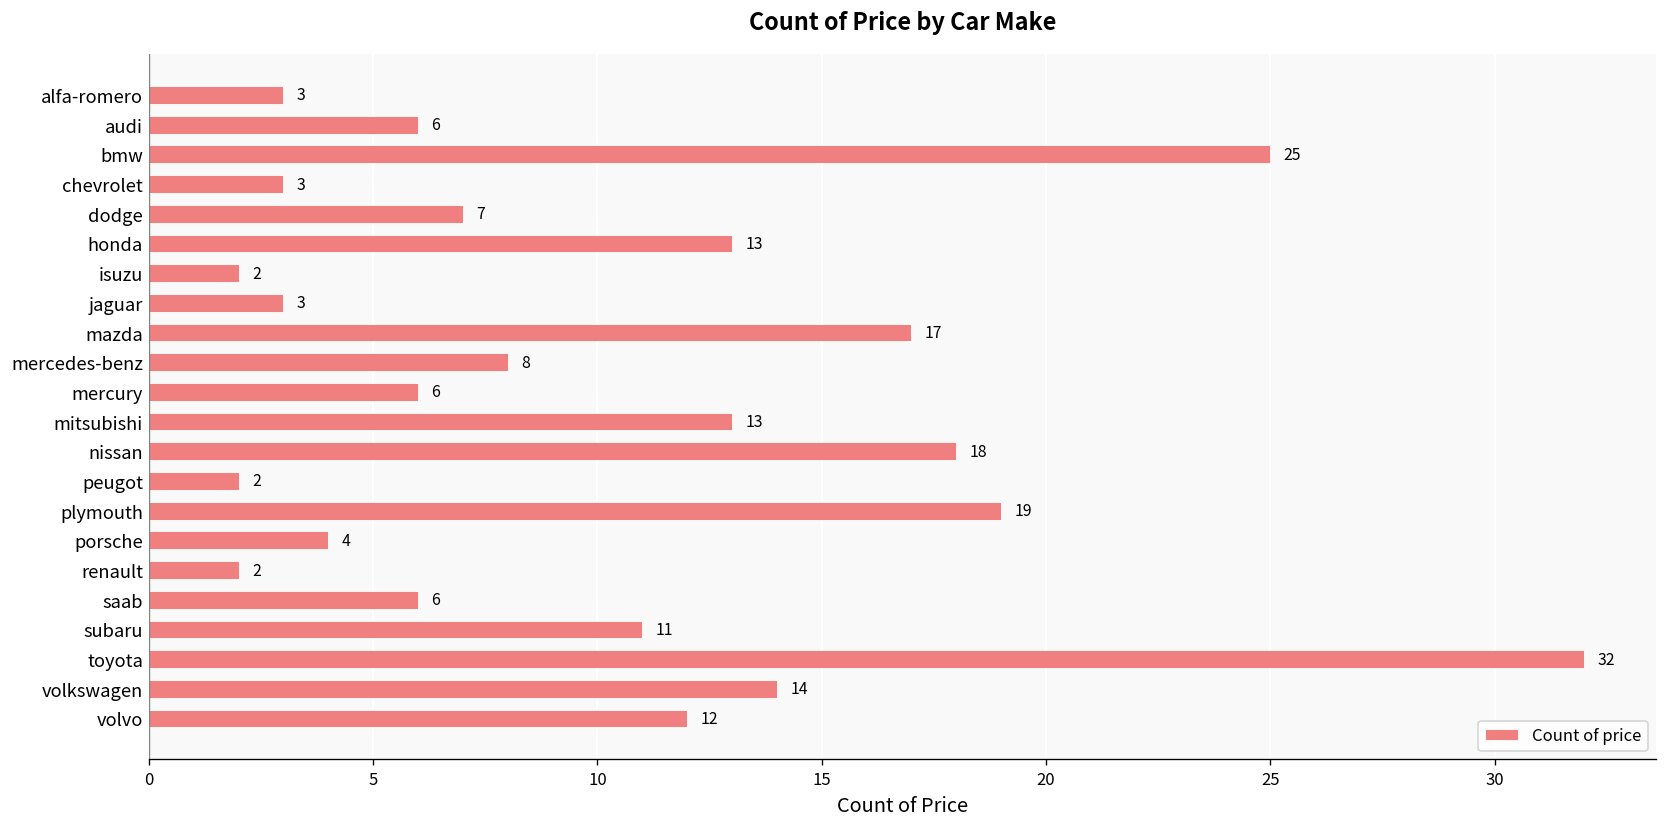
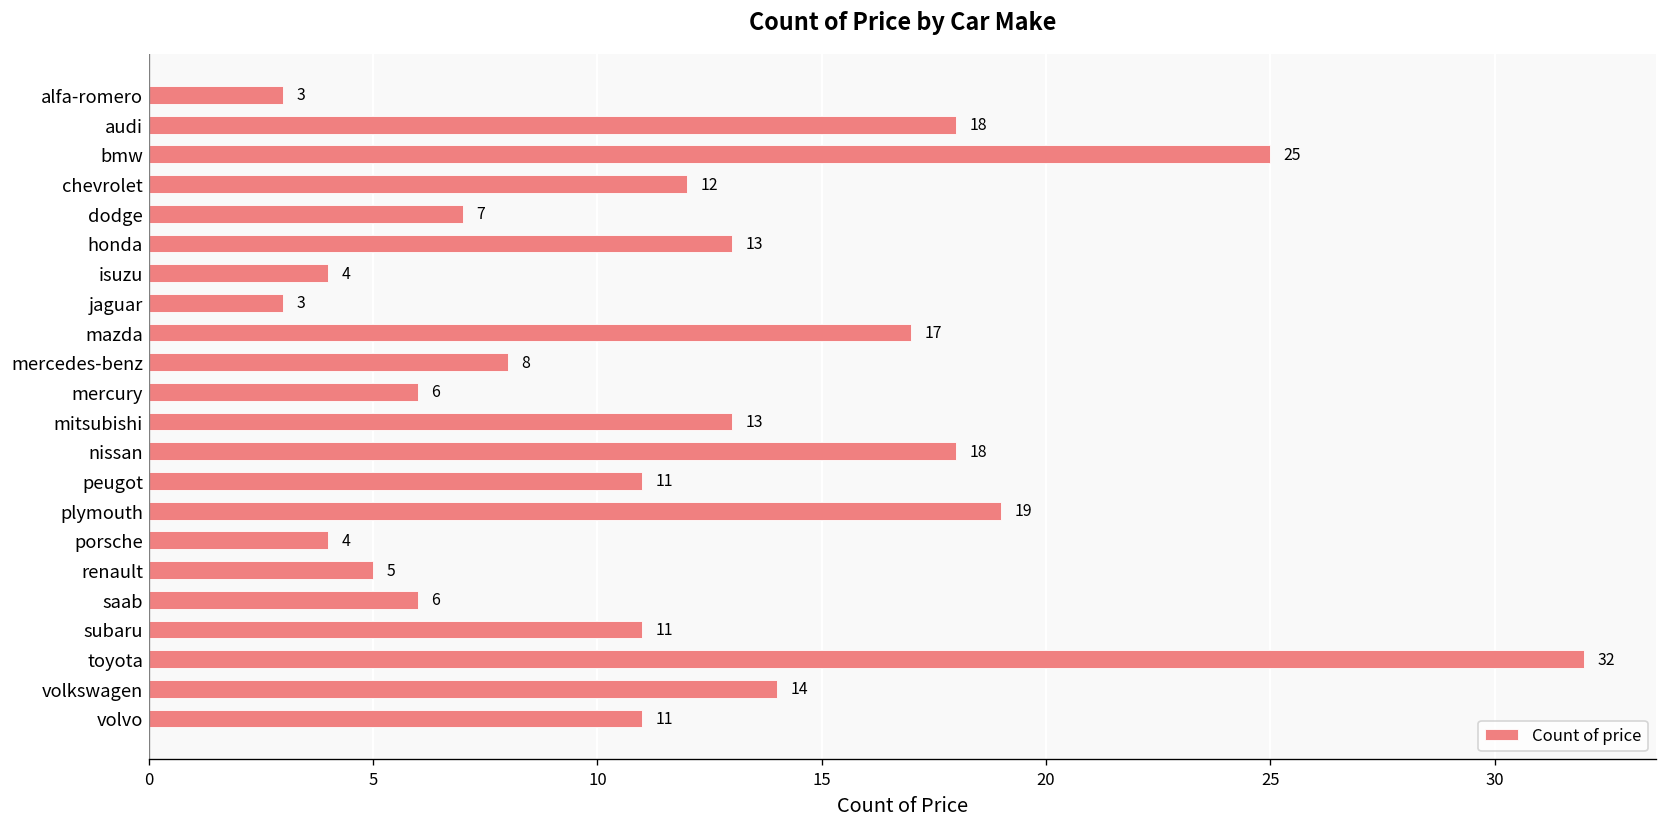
audi: 6 -> 18
chevrolet: 3 -> 12
isuzu: 2 -> 4
peugot: 2 -> 11
renault: 2 -> 5
volvo: 12 -> 11
